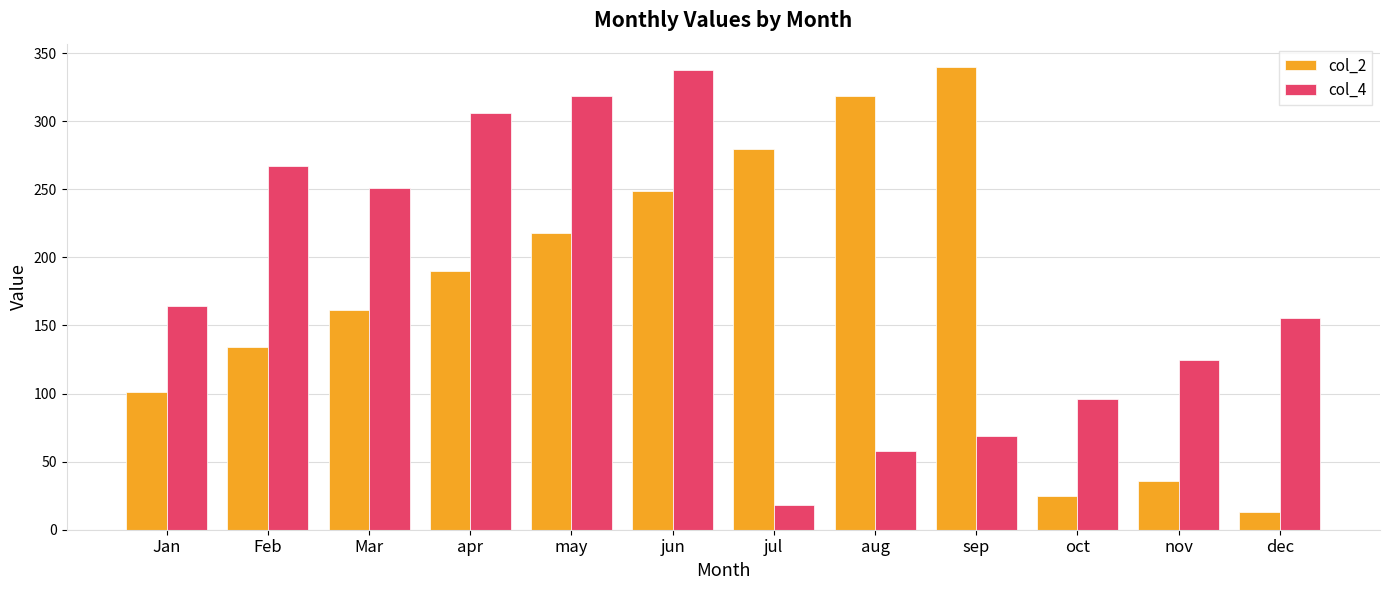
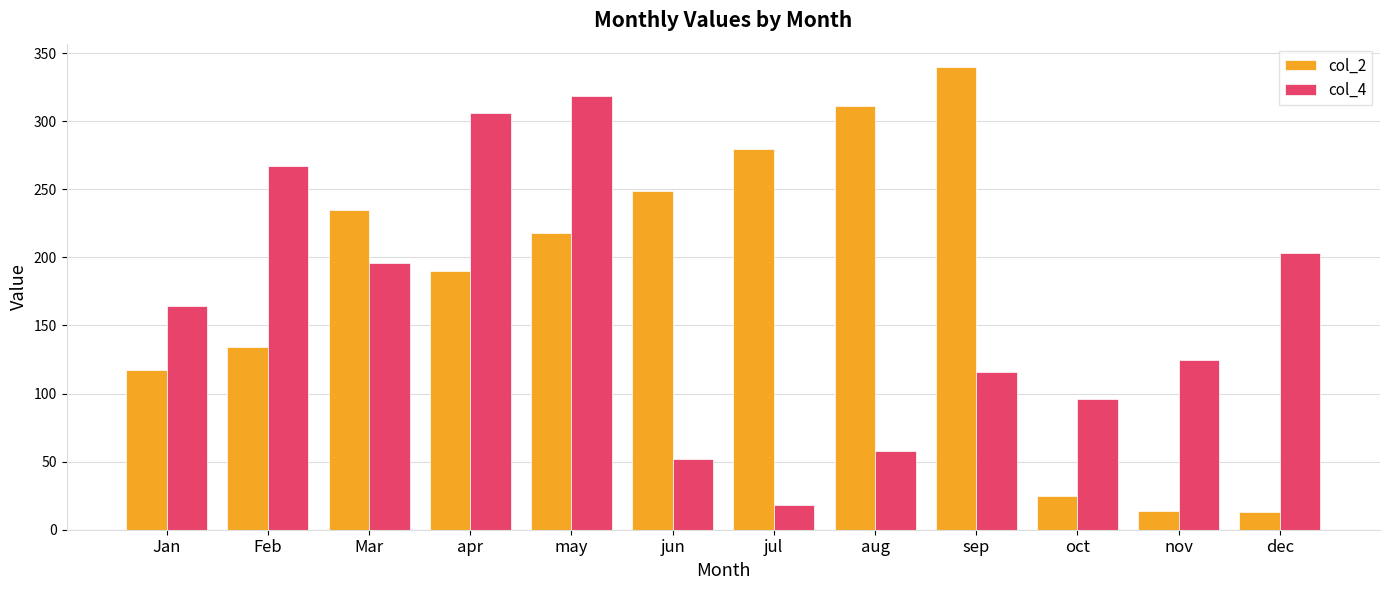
col_2, Jan: 101 -> 117
col_2, Mar: 162 -> 234
col_4, Mar: 251 -> 196
col_4, jun: 338 -> 52
col_2, aug: 318 -> 311
col_4, sep: 69 -> 116
col_2, nov: 36 -> 13
col_4, dec: 156 -> 203
